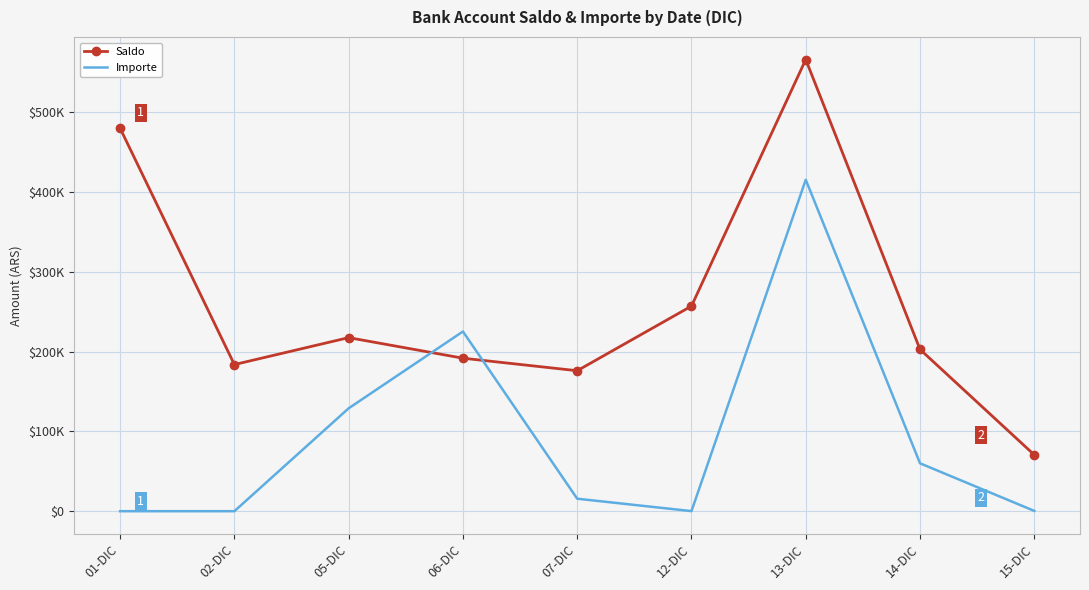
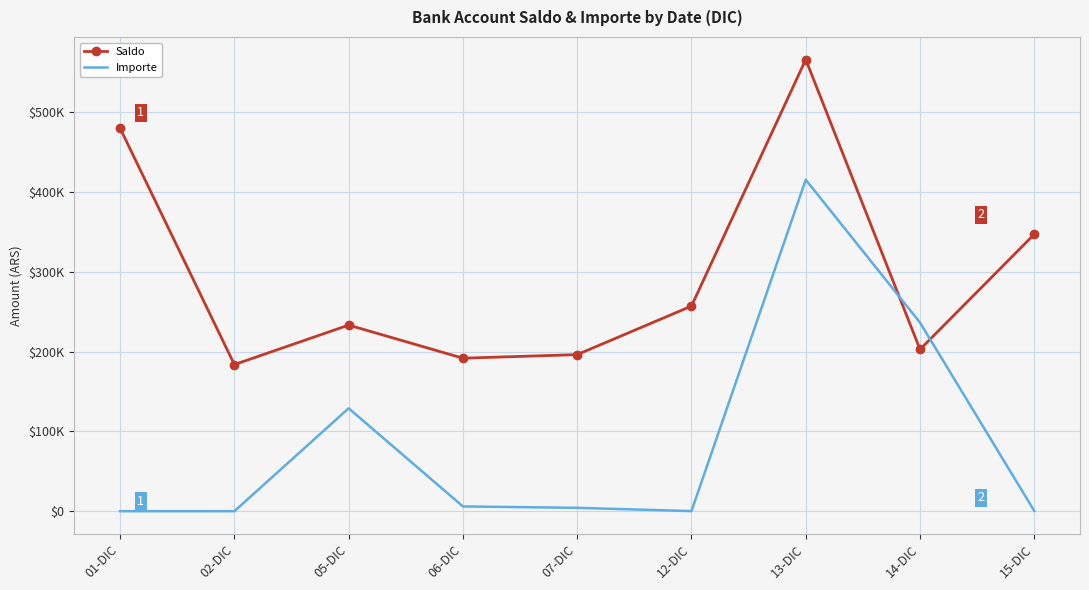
Saldo, 05-DIC: $220000 -> $230000
Importe, 06-DIC: $230000 -> $10000
Saldo, 07-DIC: $180000 -> $200000
Importe, 07-DIC: $20000 -> $0
Importe, 14-DIC: $60000 -> $240000
Saldo, 15-DIC: $70000 -> $350000
